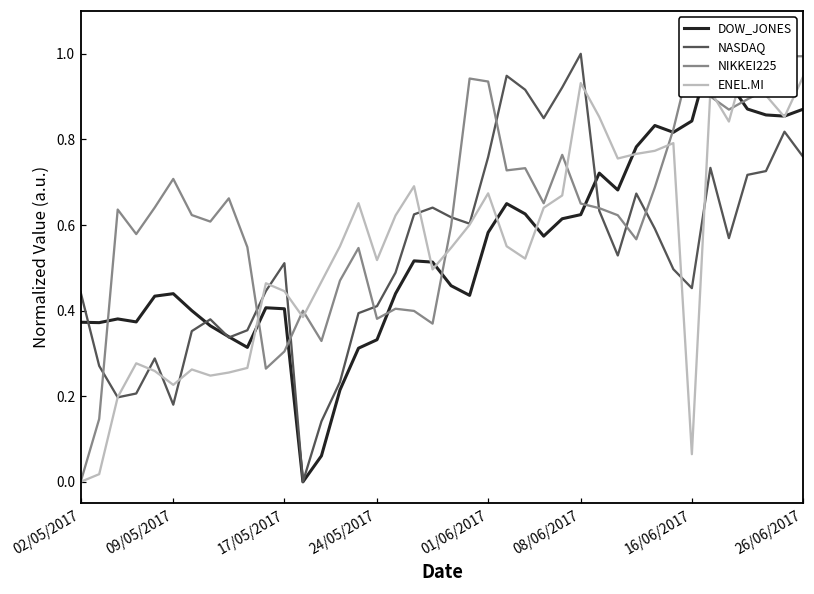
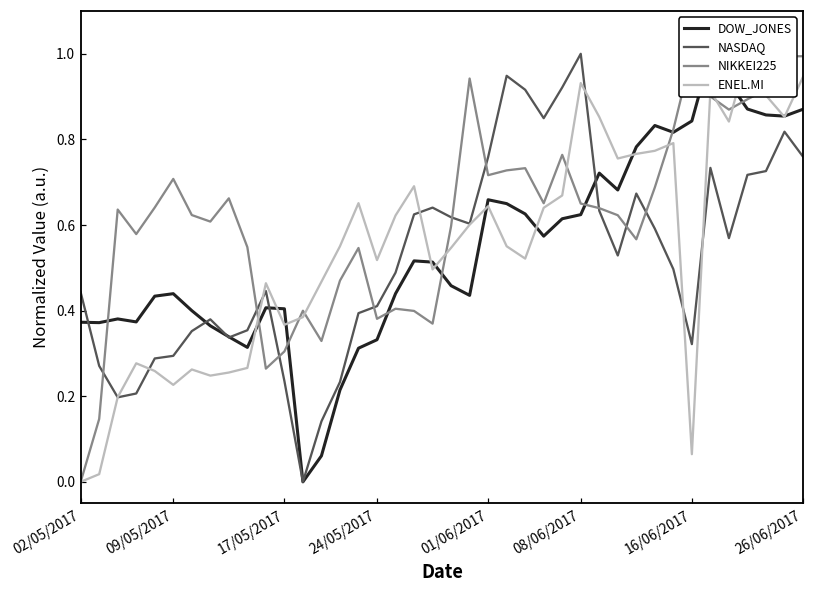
NASDAQ, 09/05/2017: 0.18 -> 0.29
NASDAQ, 17/05/2017: 0.51 -> 0.24
ENEL.MI, 17/05/2017: 0.45 -> 0.37
DOW_JONES, 01/06/2017: 0.58 -> 0.66
NIKKEI225, 01/06/2017: 0.94 -> 0.72
ENEL.MI, 01/06/2017: 0.67 -> 0.64
NASDAQ, 16/06/2017: 0.45 -> 0.32
